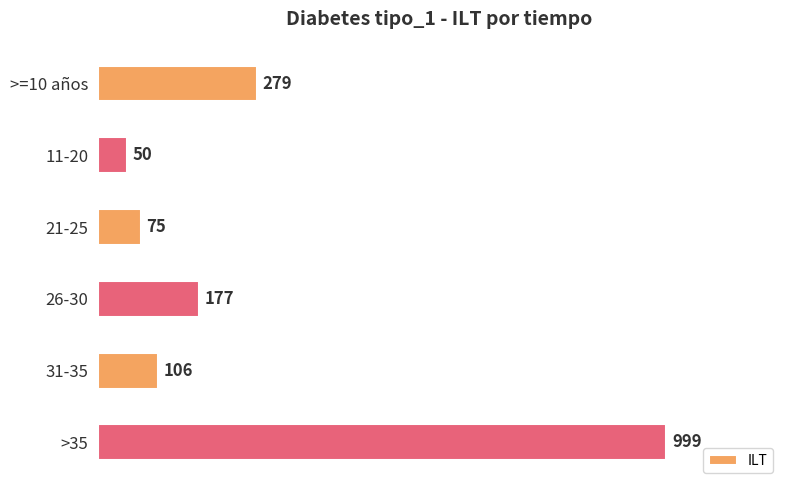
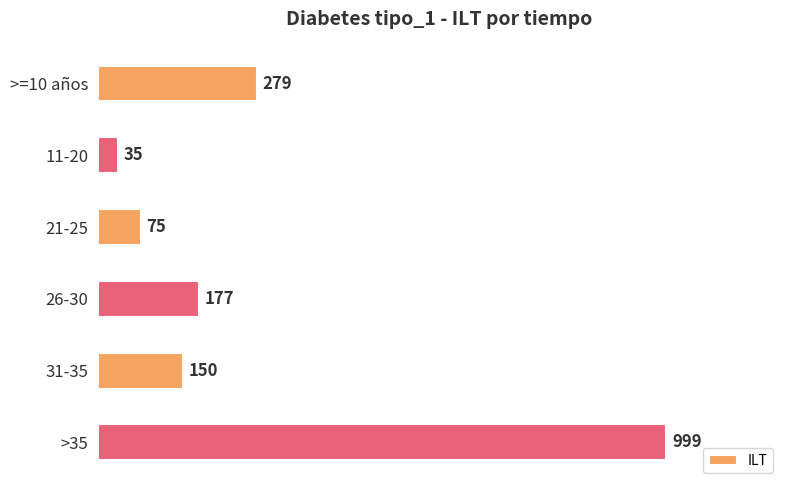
11-20: 50 -> 35
31-35: 106 -> 150
